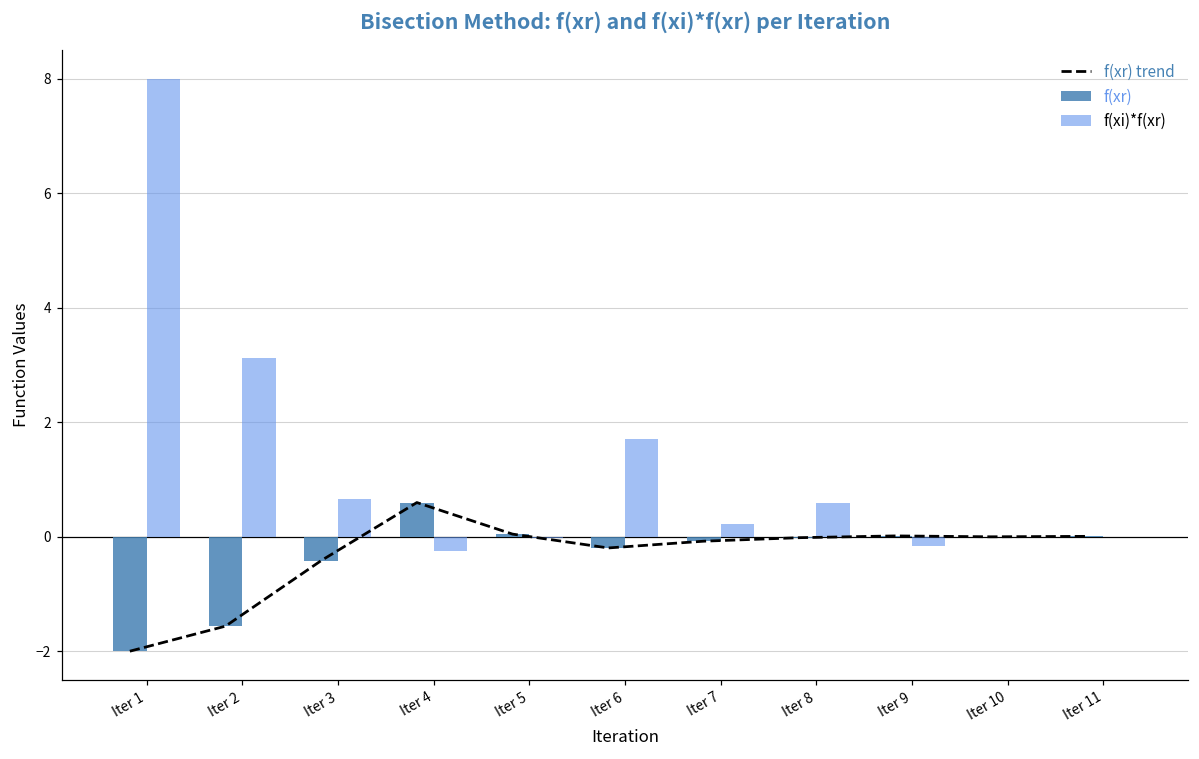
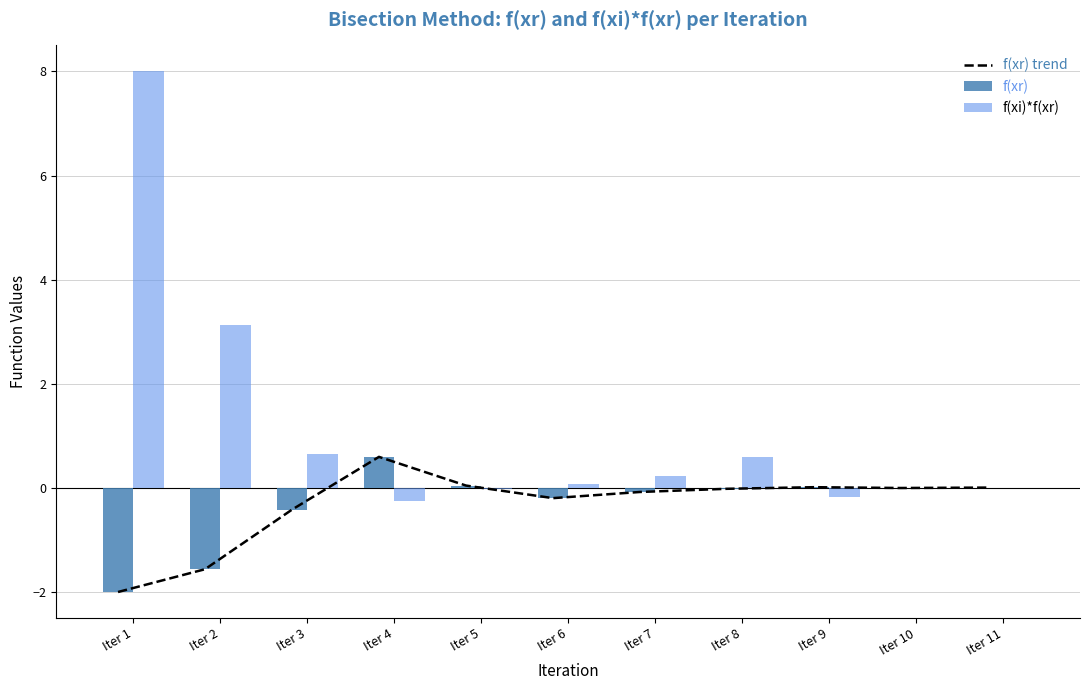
f(xi)*f(xr), Iter 6: 1.7 -> 0.1
